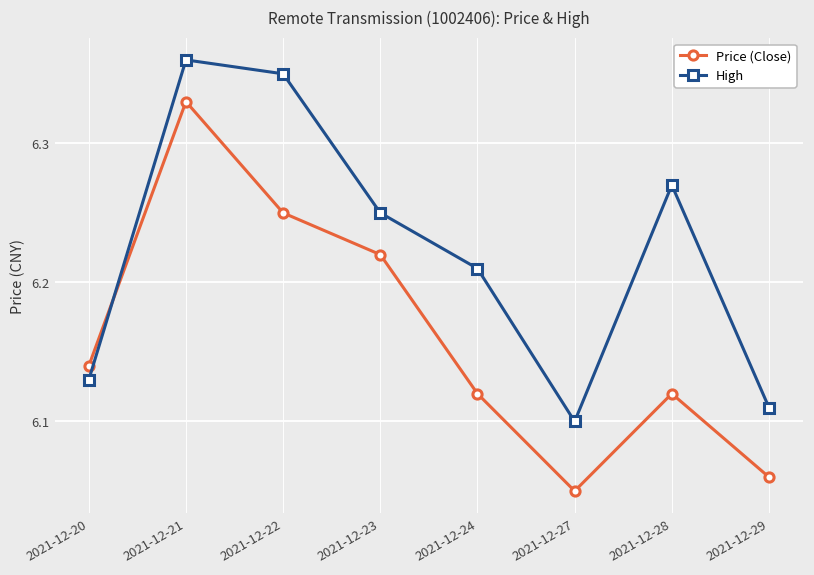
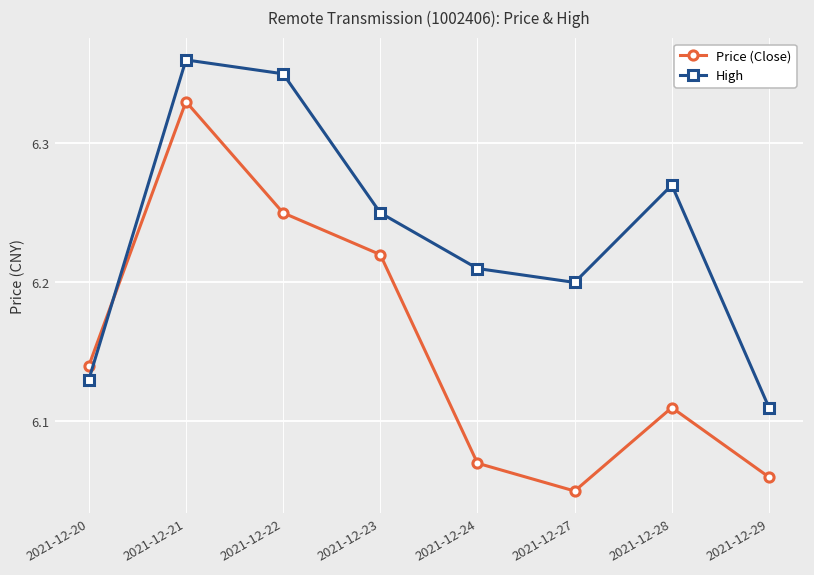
Price (Close), 2021-12-24: 6.12 -> 6.07
High, 2021-12-27: 6.1 -> 6.2
Price (Close), 2021-12-28: 6.12 -> 6.11
